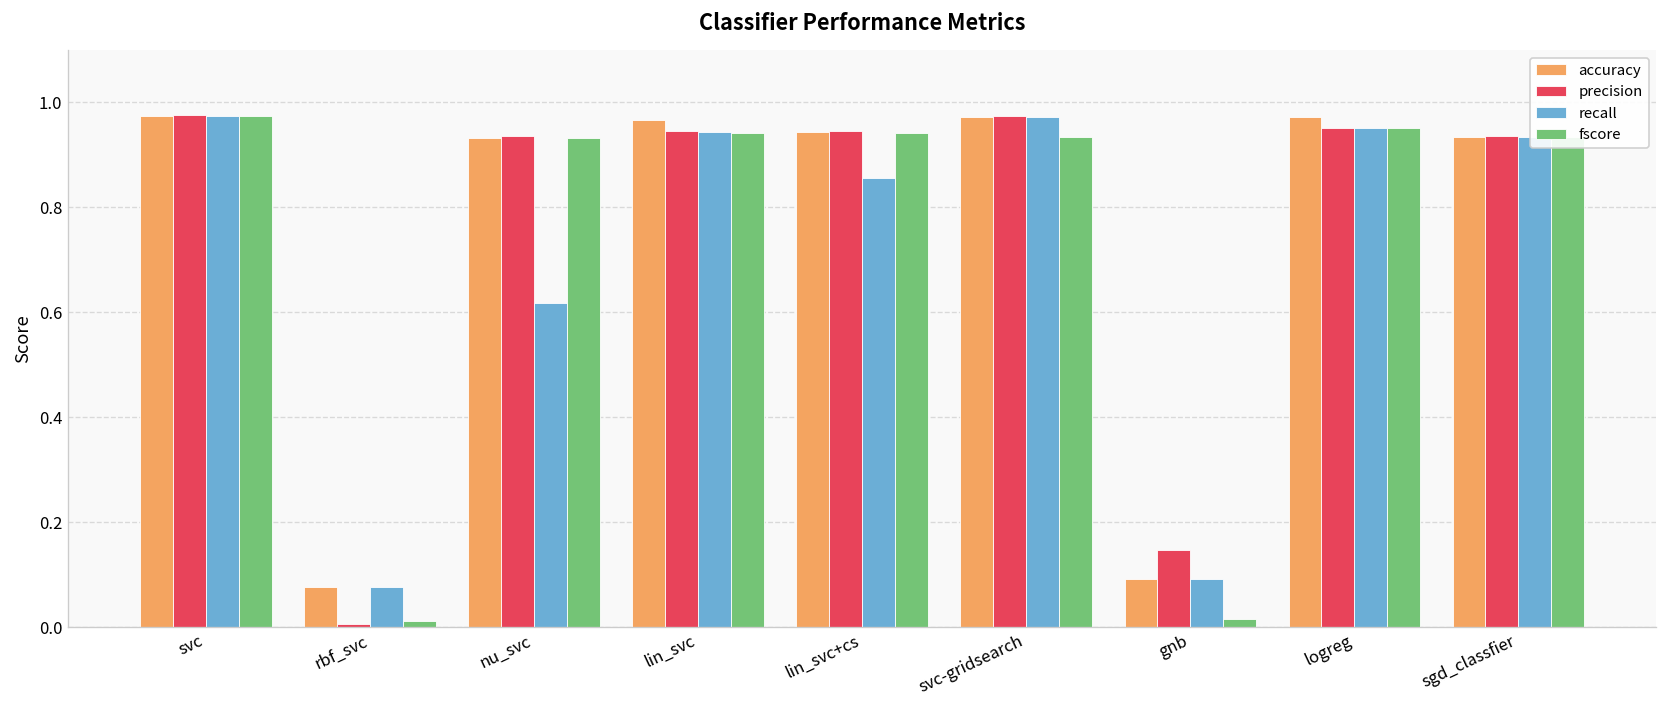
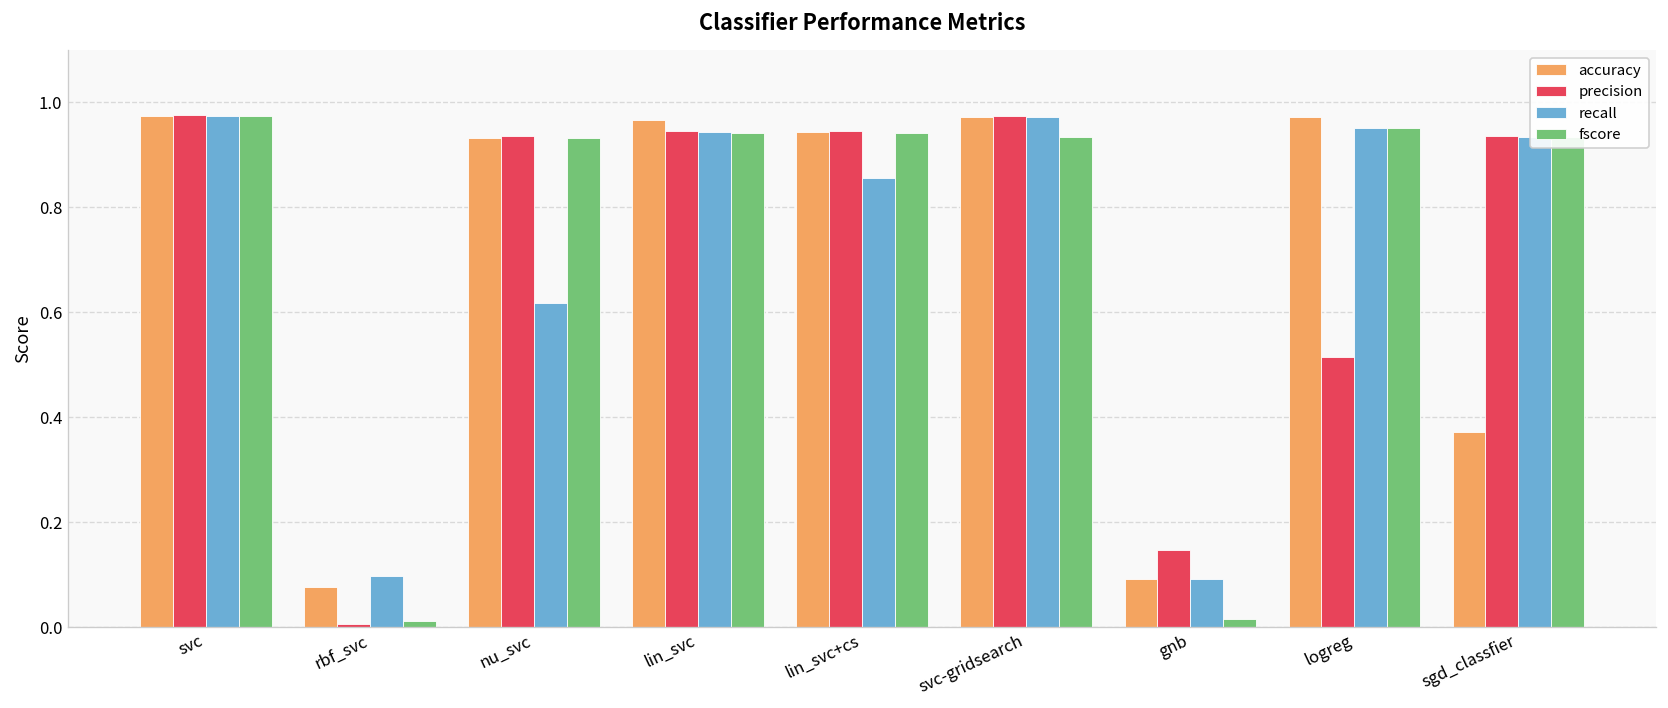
recall, rbf_svc: 0.08 -> 0.10
precision, logreg: 0.95 -> 0.52
accuracy, sgd_classfier: 0.93 -> 0.37
